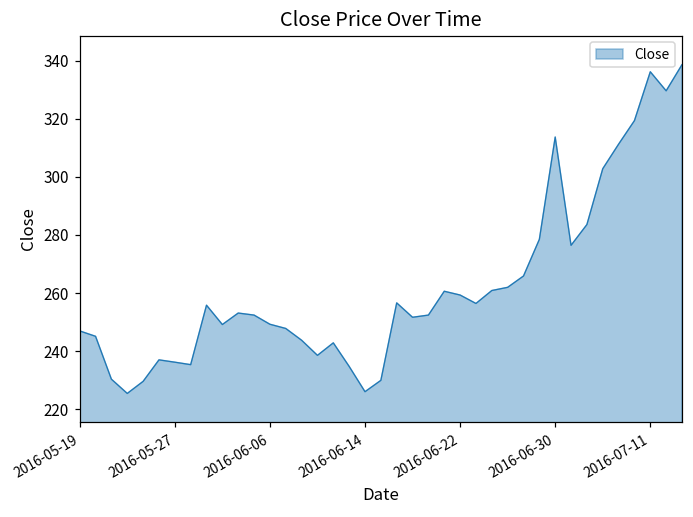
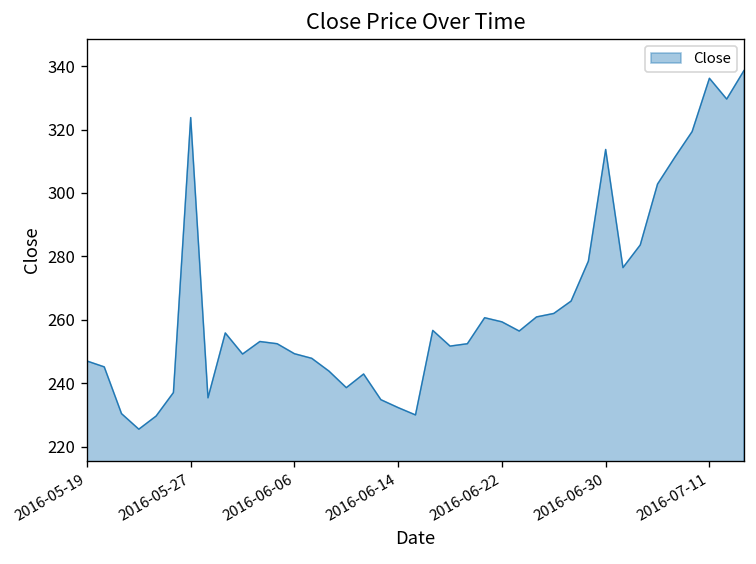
2016-05-27: 236 -> 324
2016-06-14: 226 -> 232
